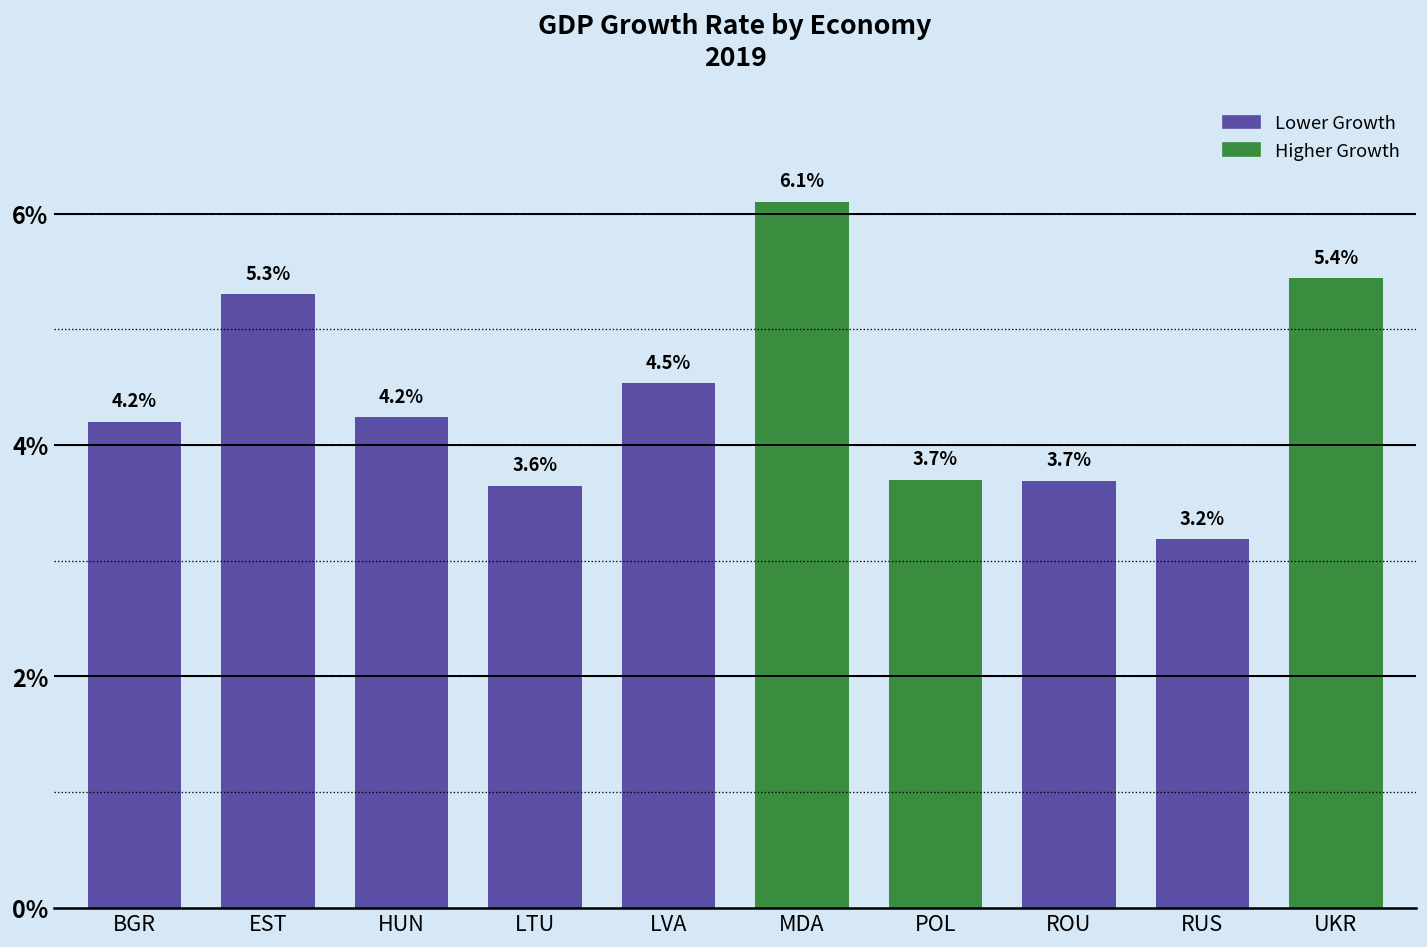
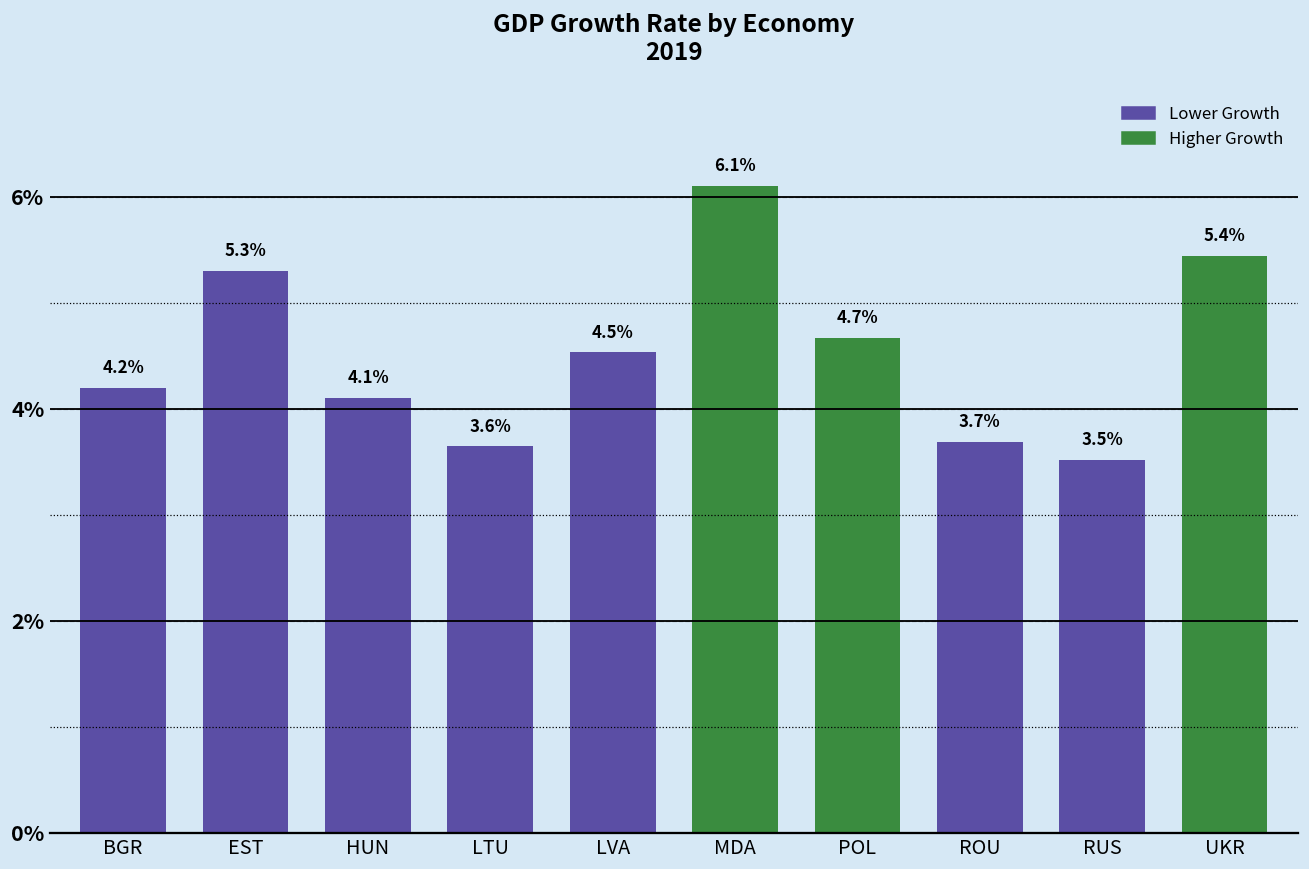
HUN: 4.2% -> 4.1%
POL: 3.7% -> 4.7%
RUS: 3.2% -> 3.5%
